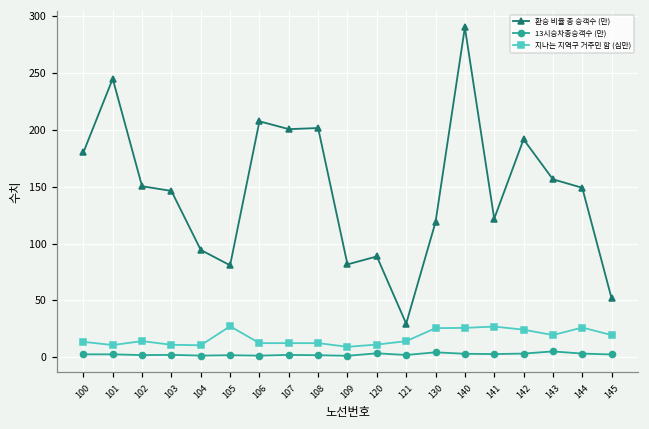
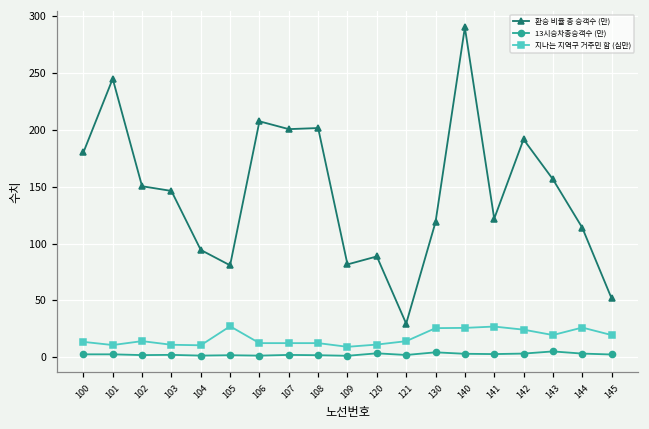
환승 비율 총 승객수 (만), 144: 149 -> 114
